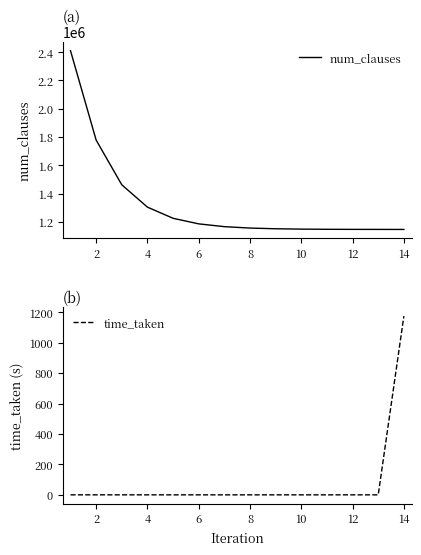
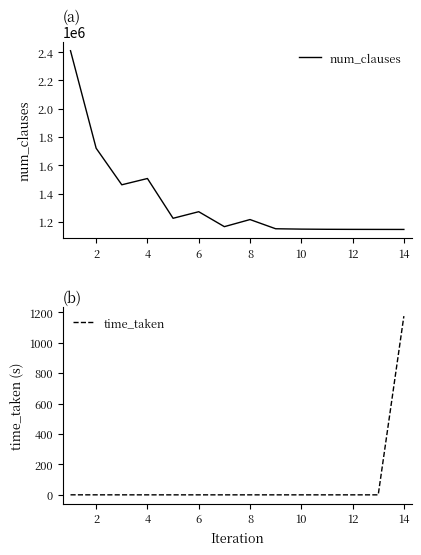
(a), 2: 1780000 -> 1720000
(a), 4: 1300000 -> 1510000
(a), 6: 1190000 -> 1270000
(a), 8: 1160000 -> 1220000
